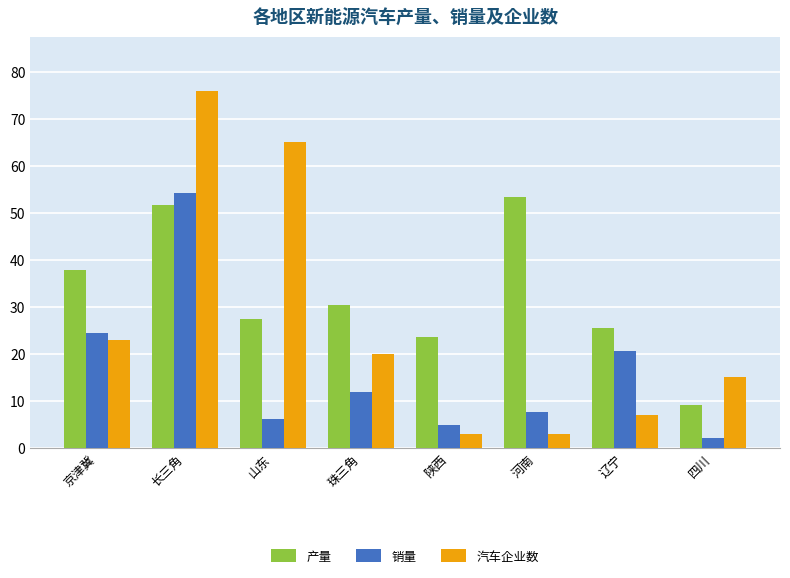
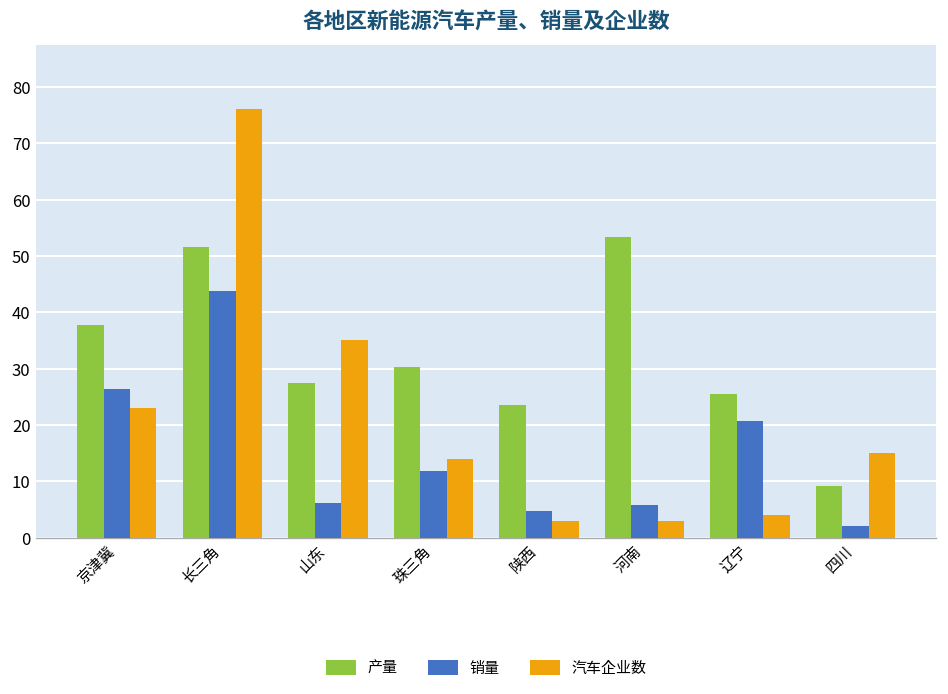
销量, 京津冀: 25 -> 26
销量, 长三角: 54 -> 44
汽车企业数, 山东: 65 -> 35
汽车企业数, 珠三角: 20 -> 14
销量, 河南: 8 -> 6
汽车企业数, 辽宁: 7 -> 4
